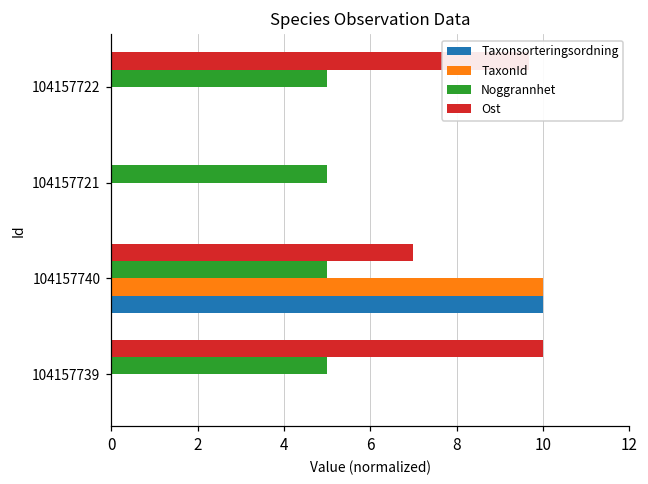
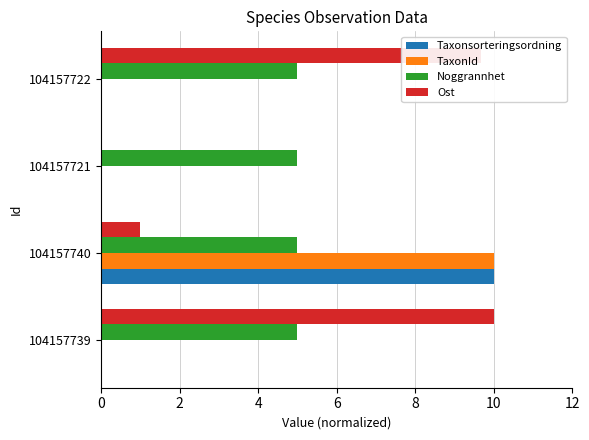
Ost, 104157740: 7.0 -> 1.0
